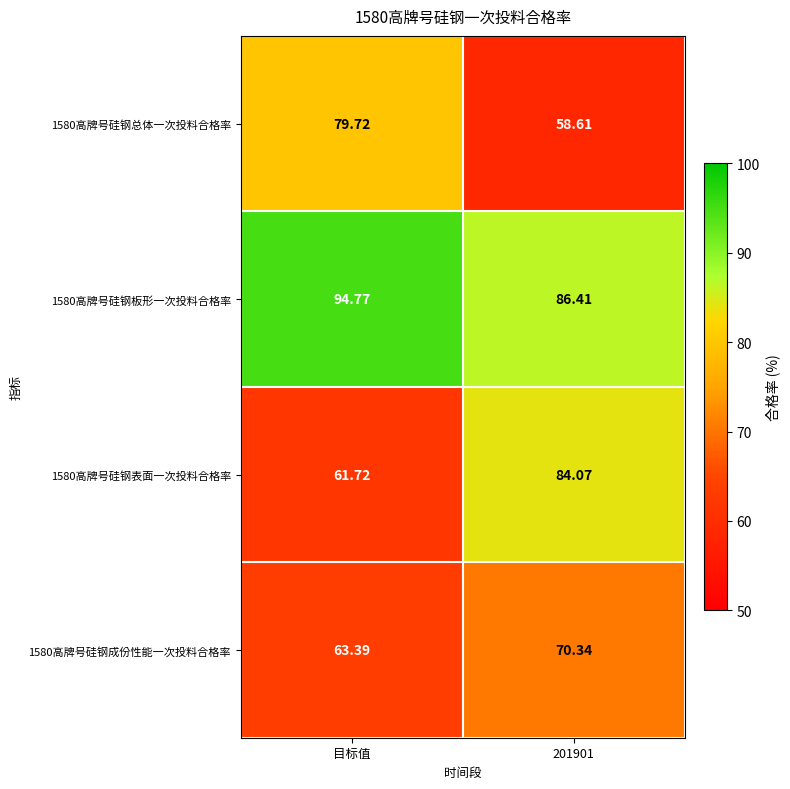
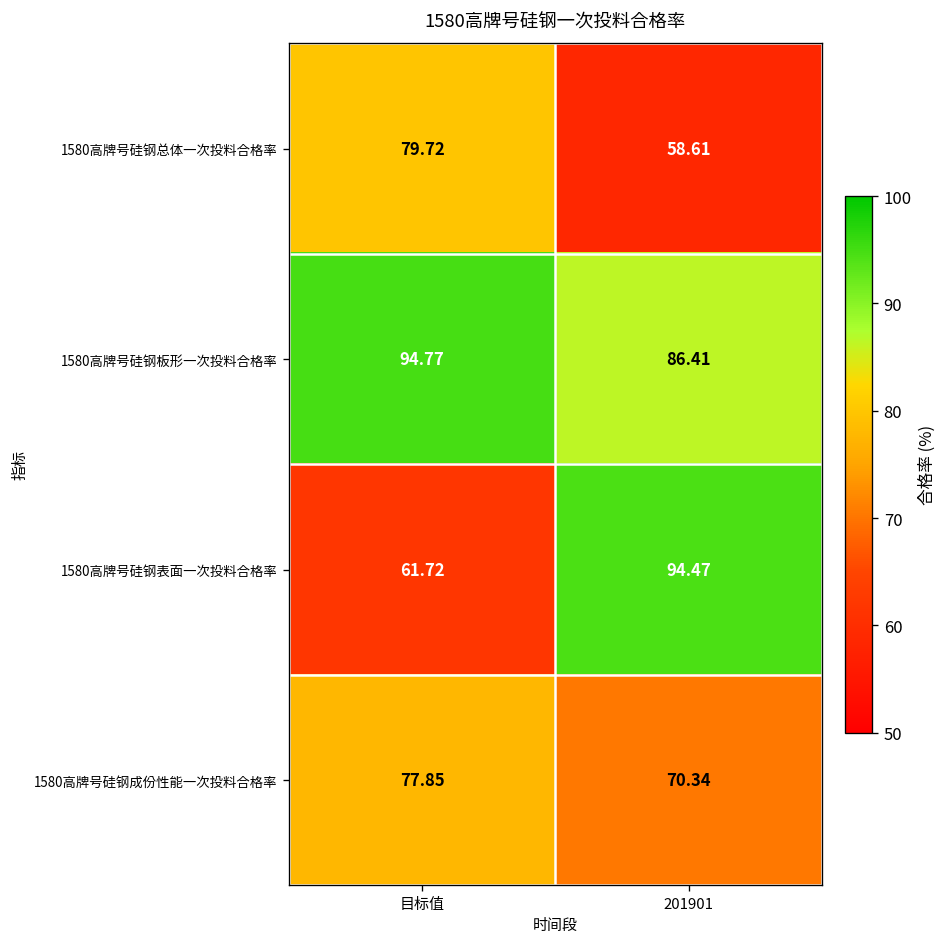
1580高牌号硅钢表面一次投料合格率, 201901: 84.07 -> 94.47
1580高牌号硅钢成份性能一次投料合格率, 目标值: 63.39 -> 77.85
